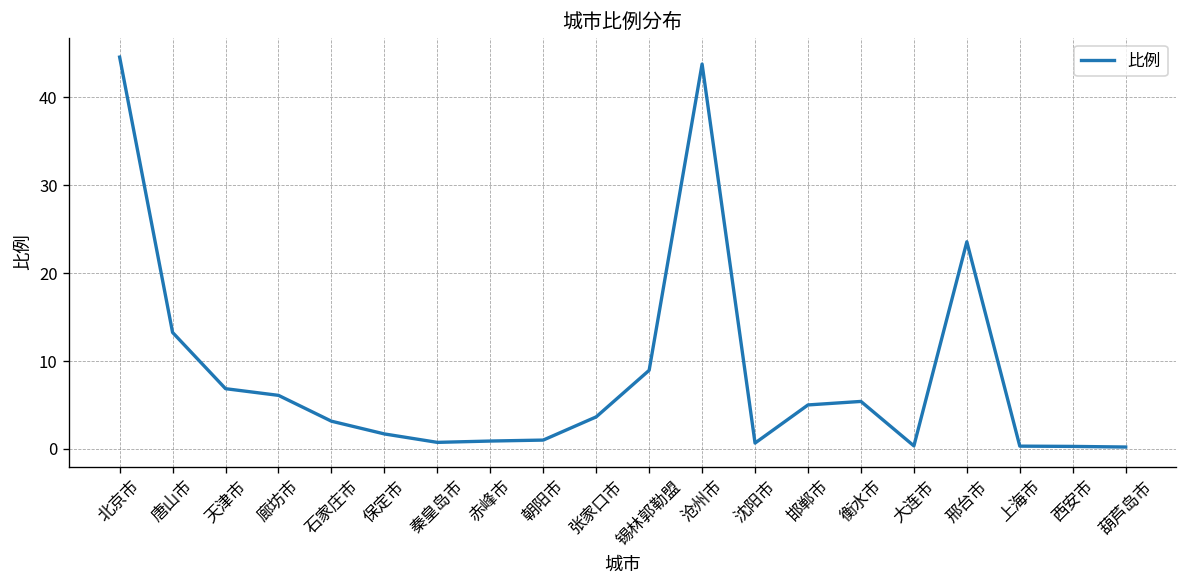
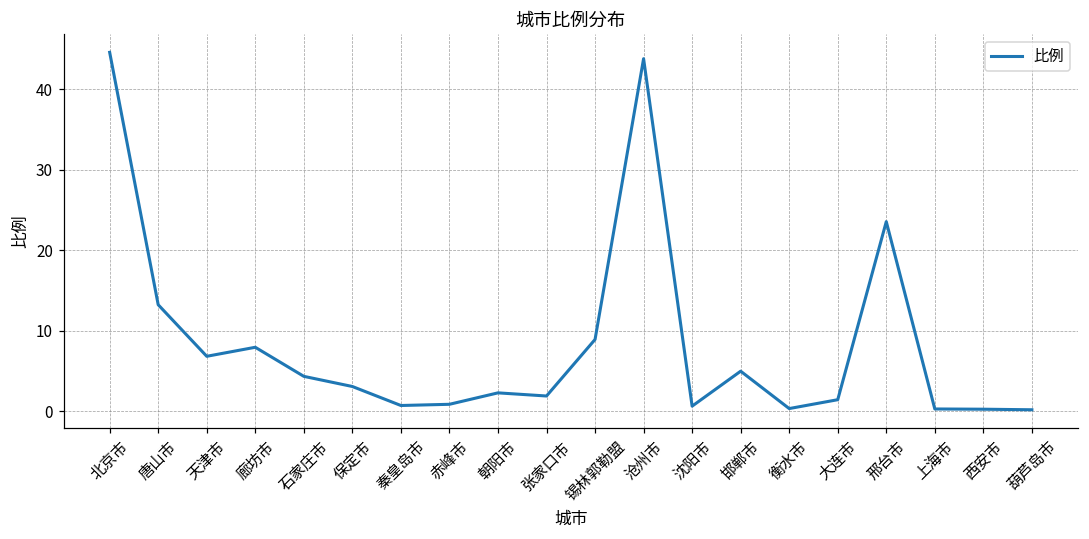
廊坊市: 6 -> 8
石家庄市: 3 -> 4
保定市: 2 -> 3
朝阳市: 1 -> 2
张家口市: 4 -> 2
衡水市: 5 -> 0
大连市: 0 -> 1
